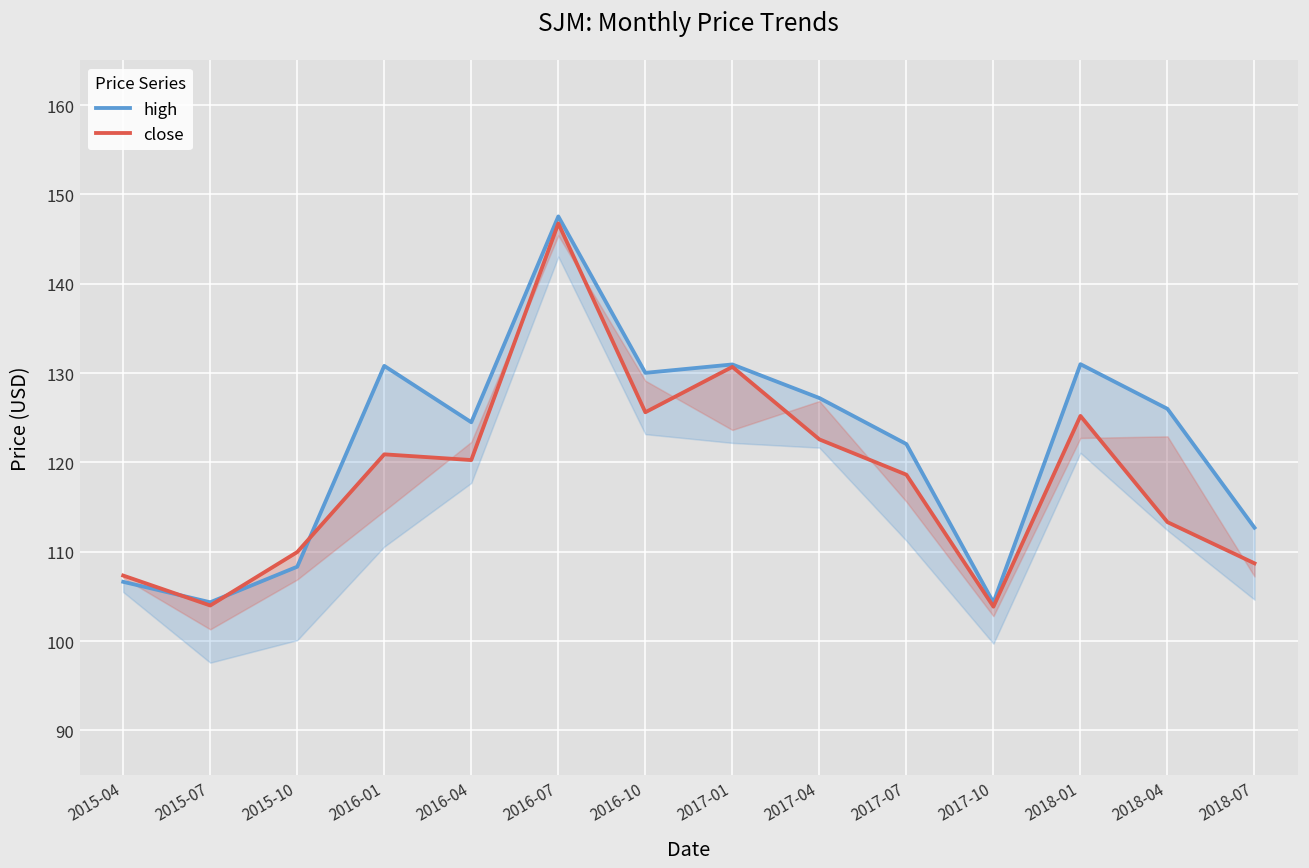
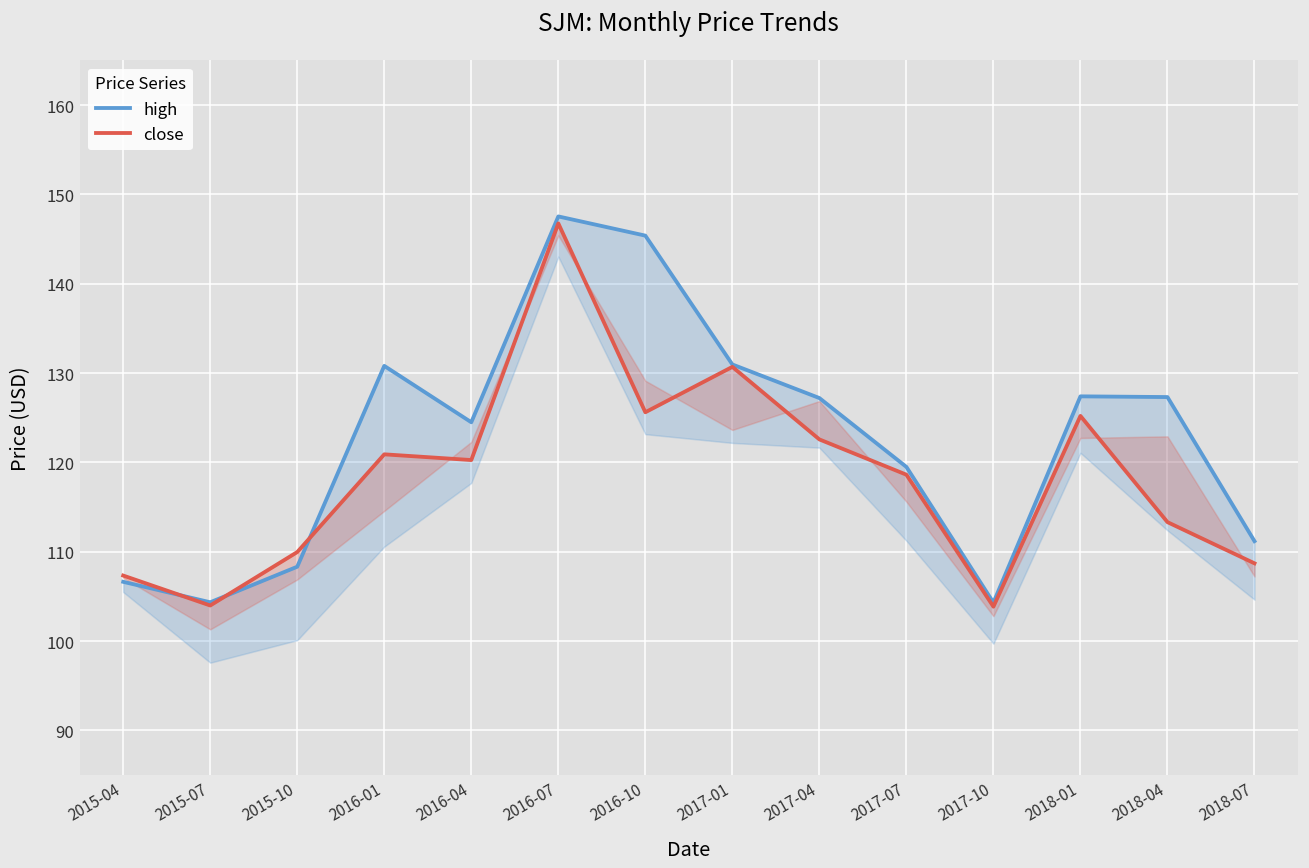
high, 2016-10: 130 -> 145
high, 2017-07: 122 -> 119
high, 2018-01: 131 -> 127
high, 2018-04: 126 -> 127
high, 2018-07: 113 -> 111
